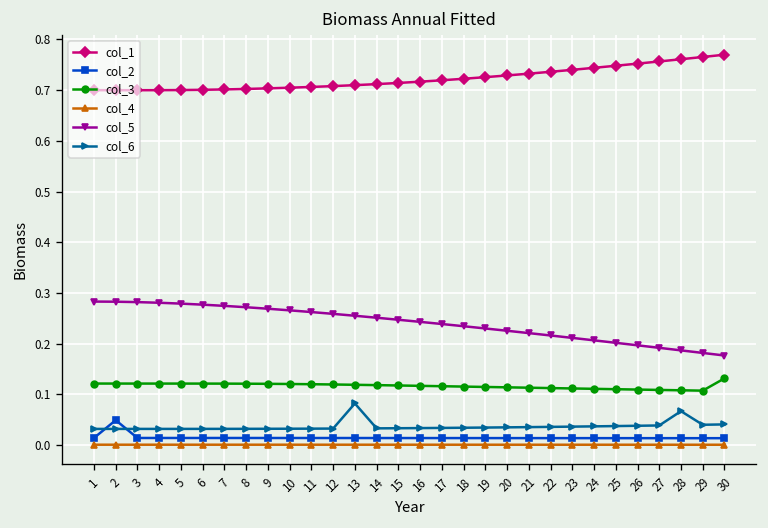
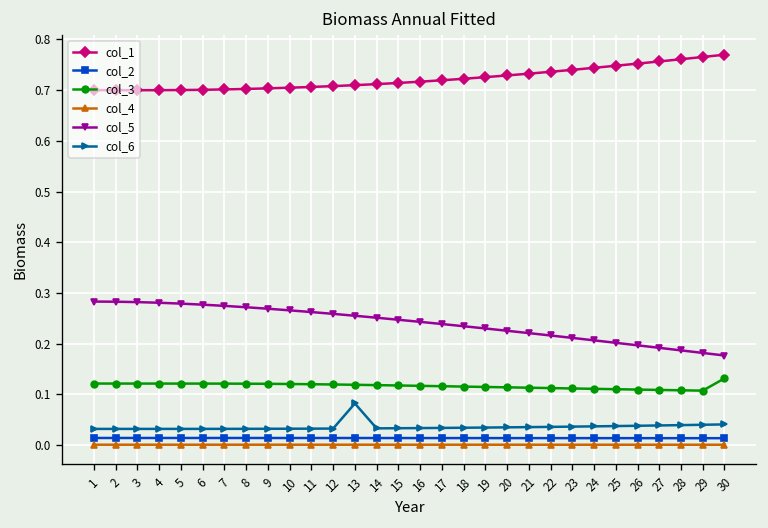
col_2, 2: 0.05 -> 0.01
col_6, 28: 0.07 -> 0.04
